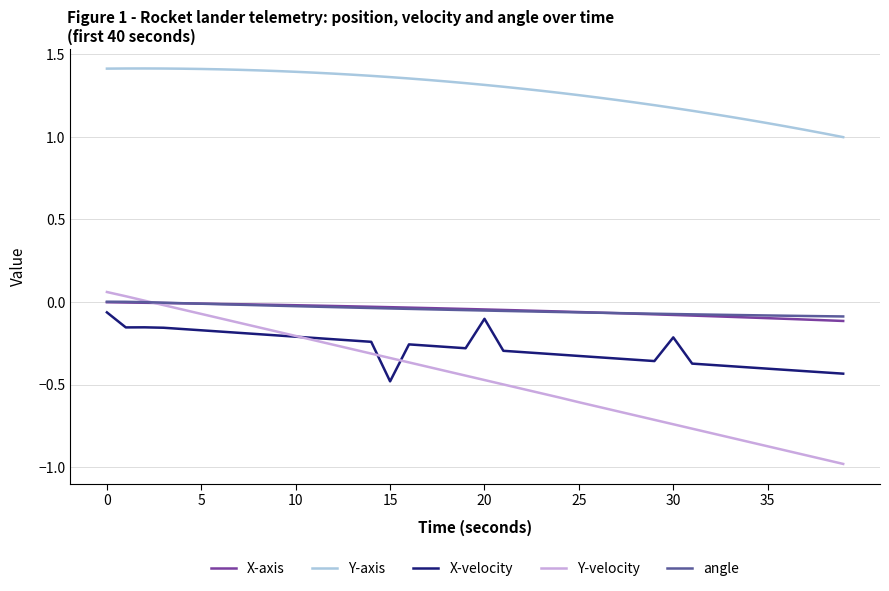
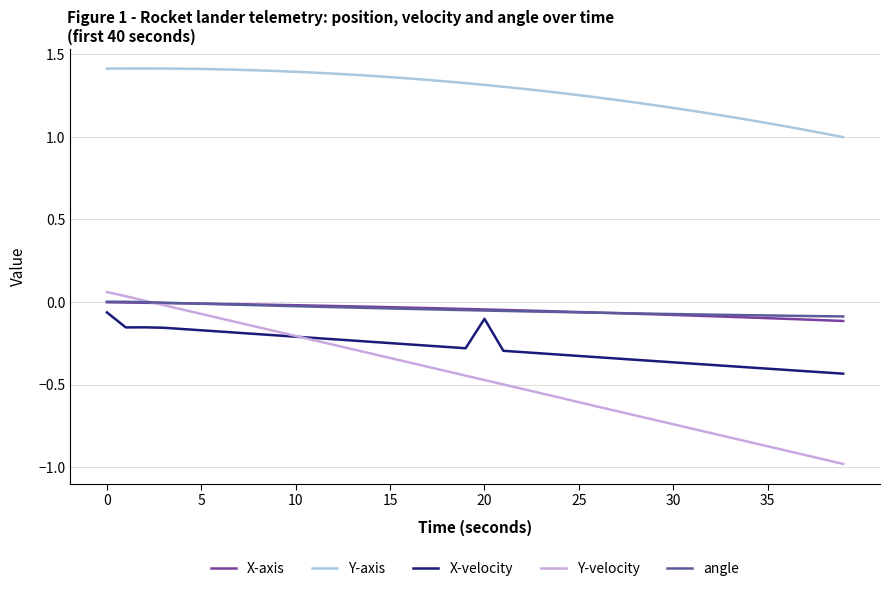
X-velocity, 15: -0.48 -> -0.25
X-velocity, 30: -0.21 -> -0.37
